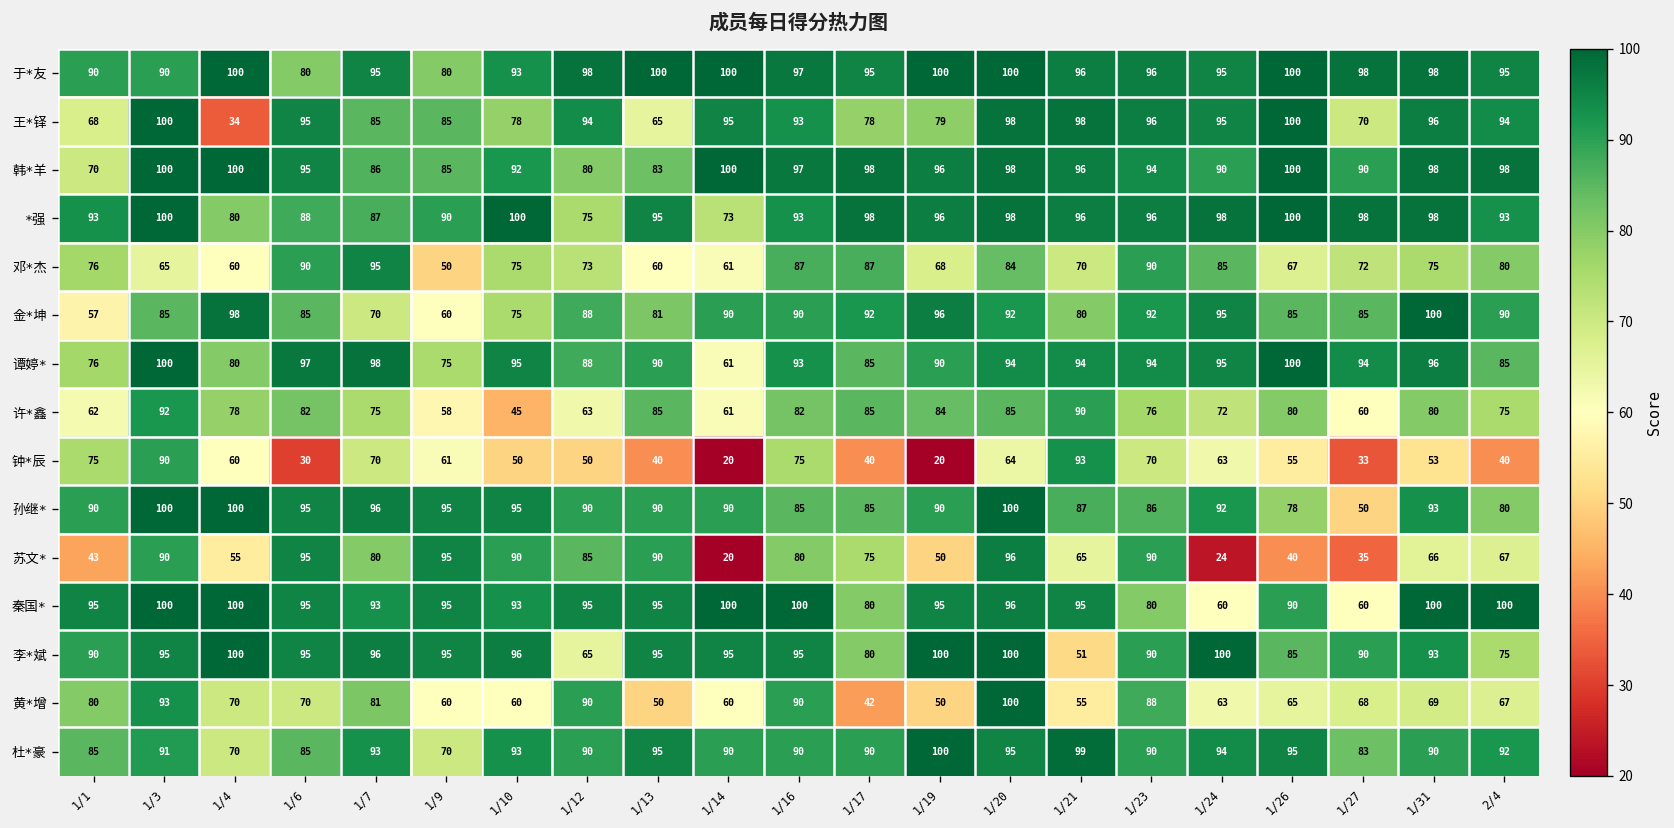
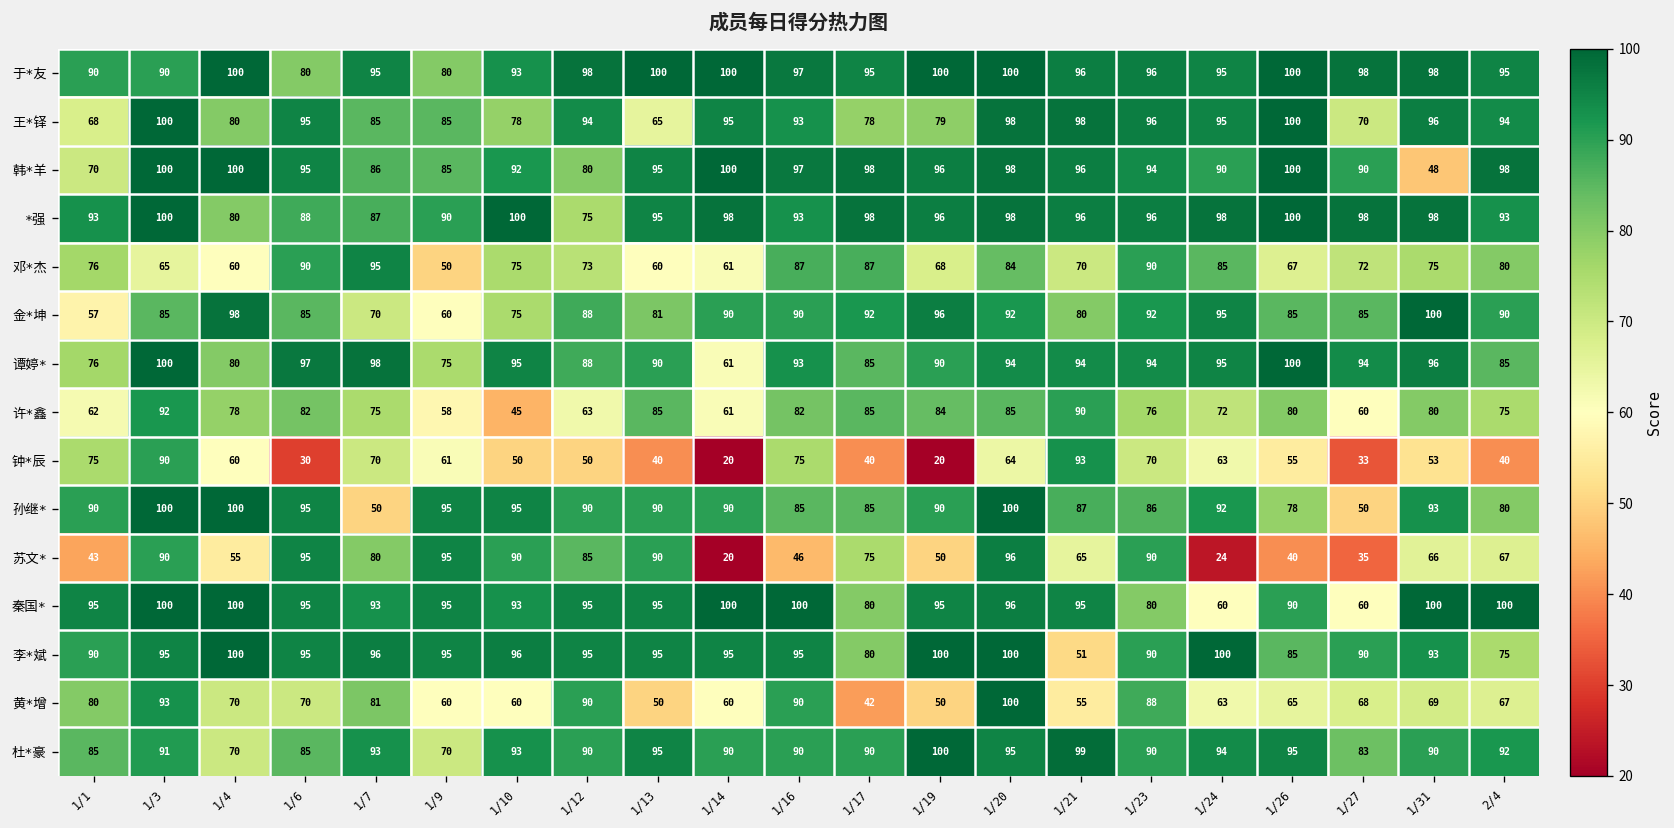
王*铎, 1/4: 34 -> 80
韩*羊, 1/13: 83 -> 95
韩*羊, 1/31: 98 -> 48
*强, 1/14: 73 -> 98
孙继*, 1/7: 96 -> 50
苏文*, 1/16: 80 -> 46
李*斌, 1/12: 65 -> 95
